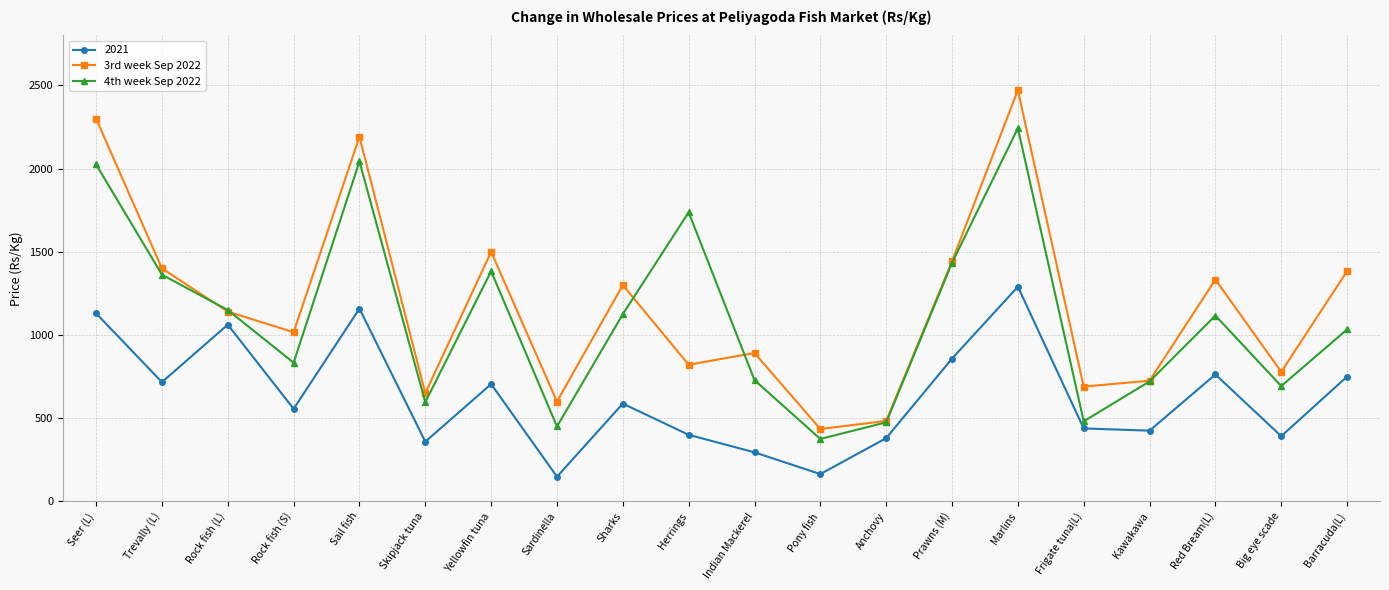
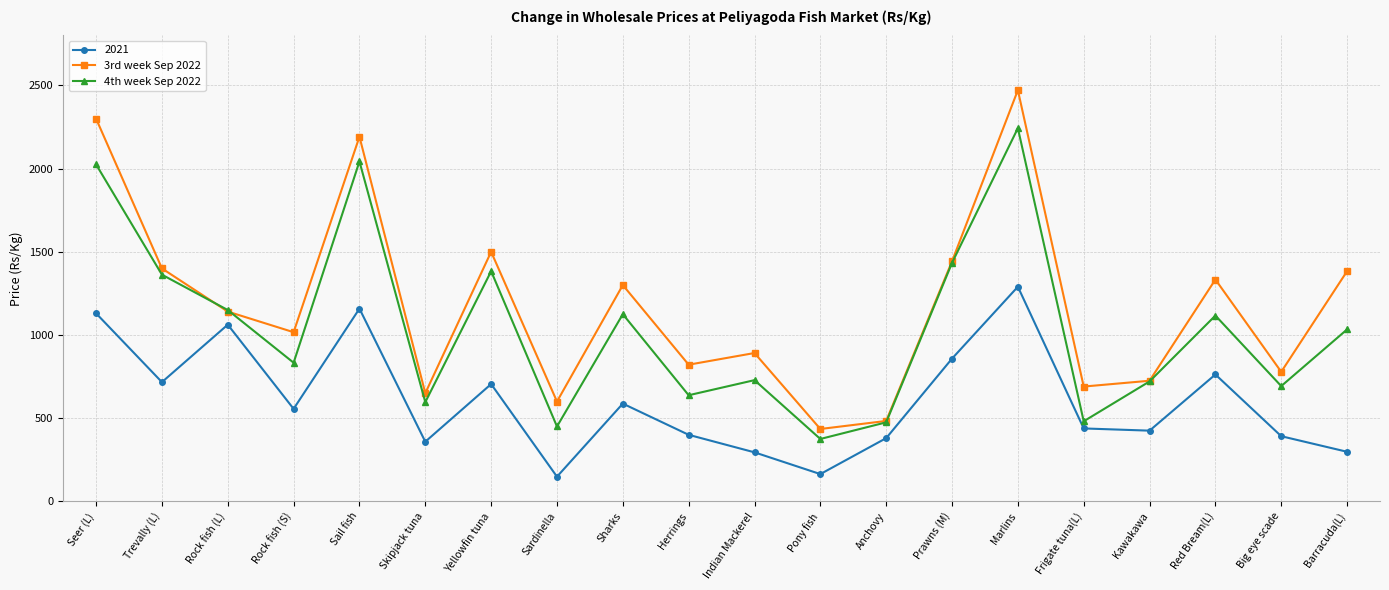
4th week Sep 2022, Herrings: 1740 -> 640
2021, Barracuda(L): 750 -> 300
